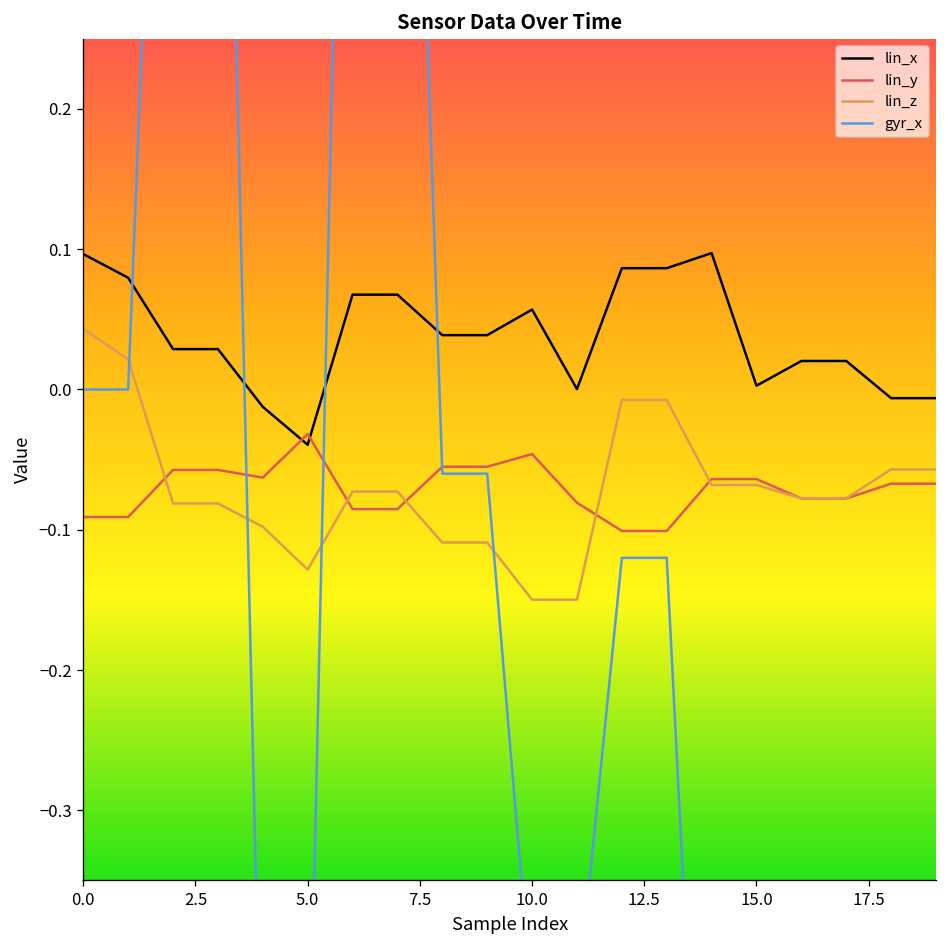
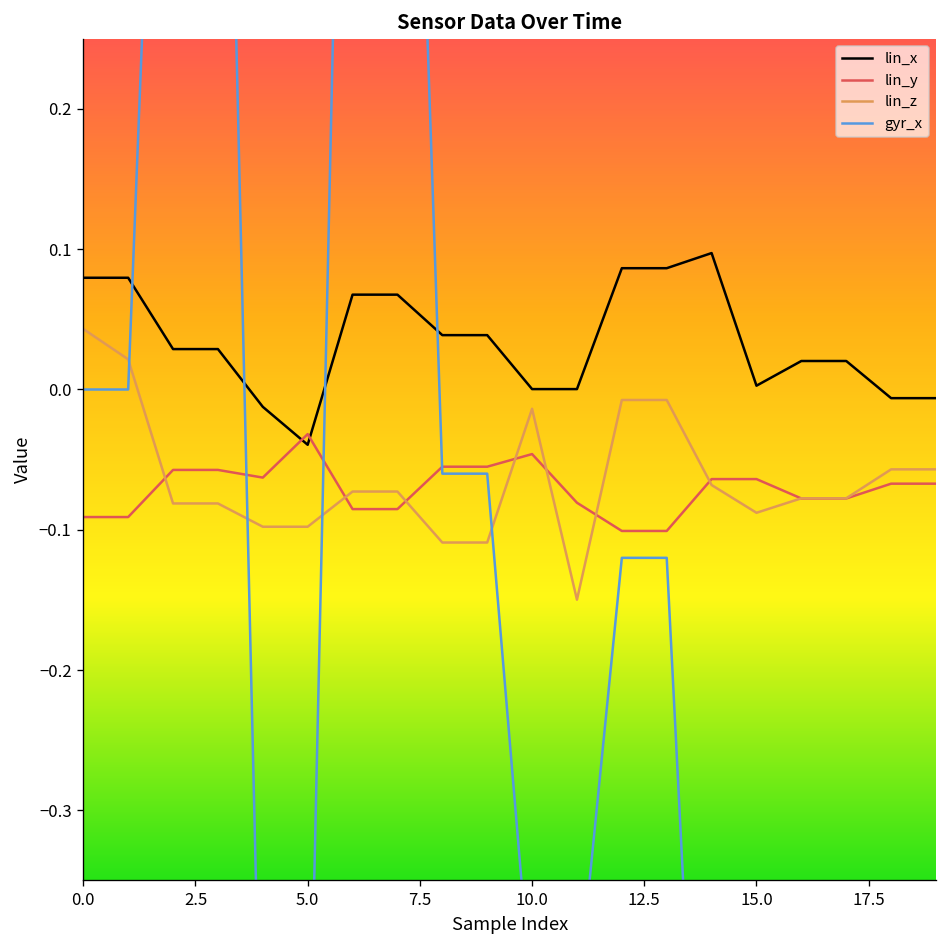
lin_x, 0.0: 0.097 -> 0.080
lin_z, 5.0: -0.128 -> -0.098
lin_x, 10.0: 0.057 -> 0.000
lin_z, 10.0: -0.150 -> -0.014
lin_z, 15.0: -0.068 -> -0.088
